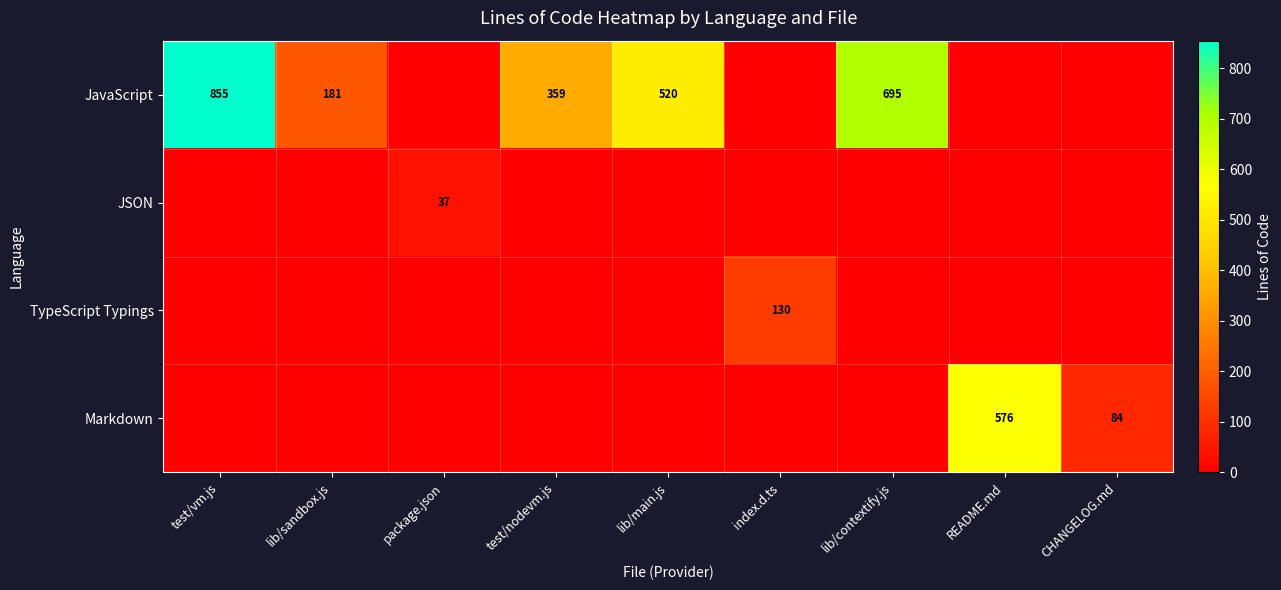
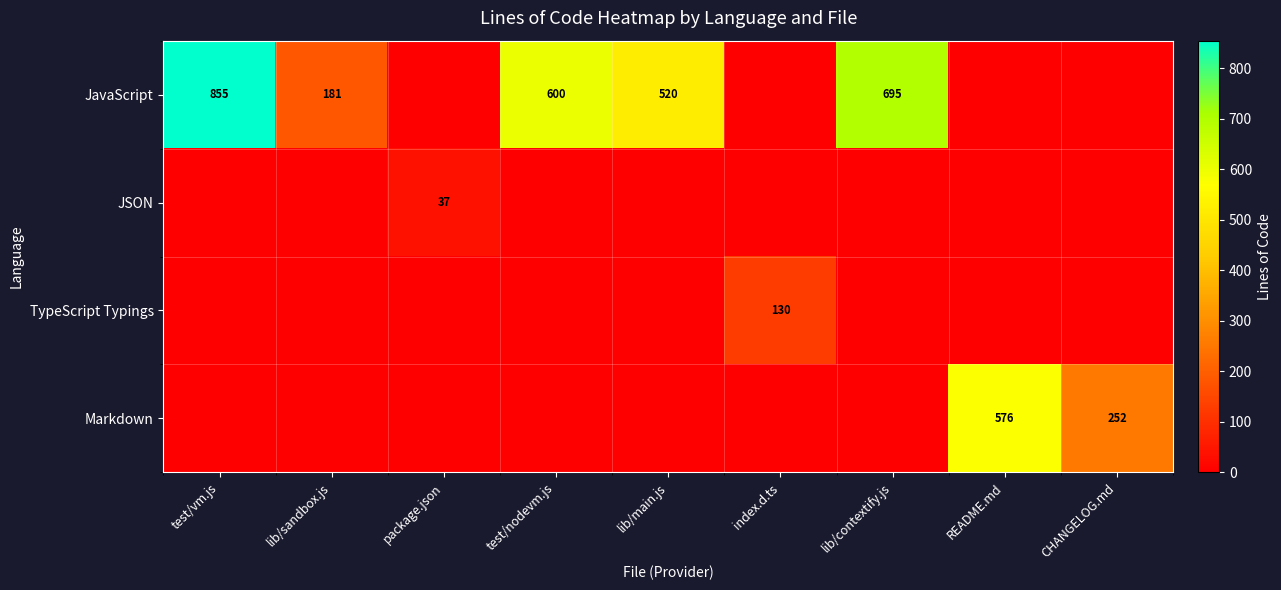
JavaScript, test/nodevm.js: 359 -> 600
Markdown, CHANGELOG.md: 84 -> 252
